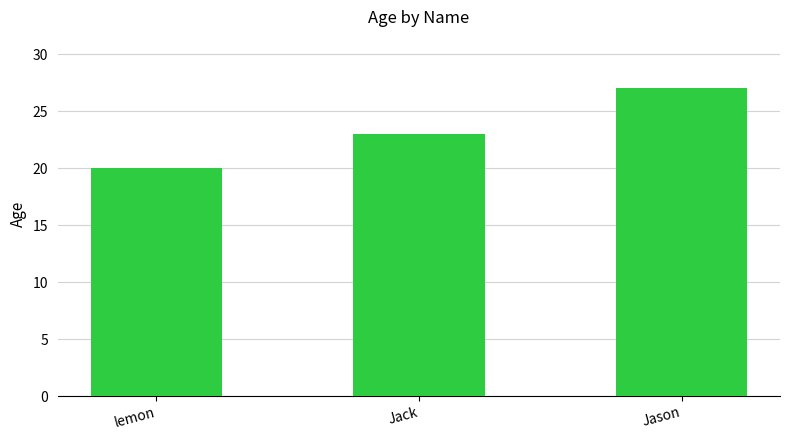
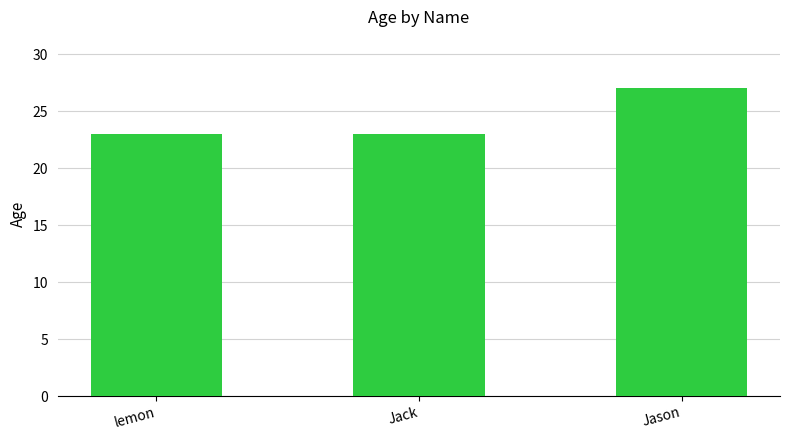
lemon: 20 -> 23
